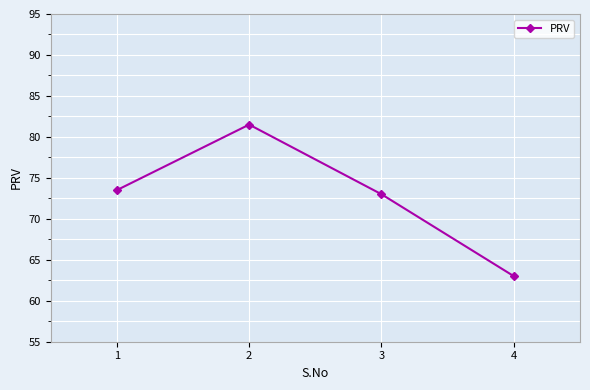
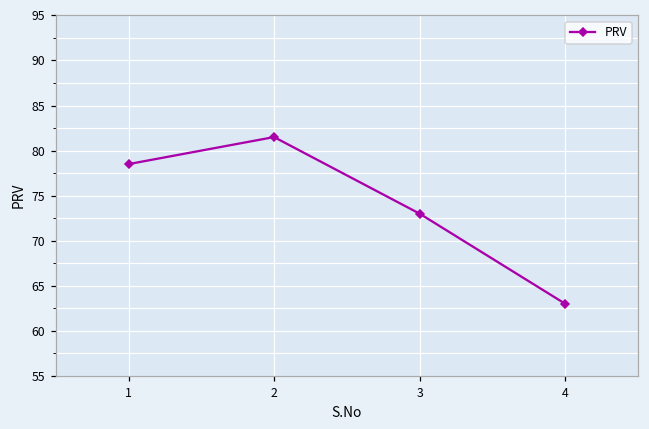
1: 74 -> 79
